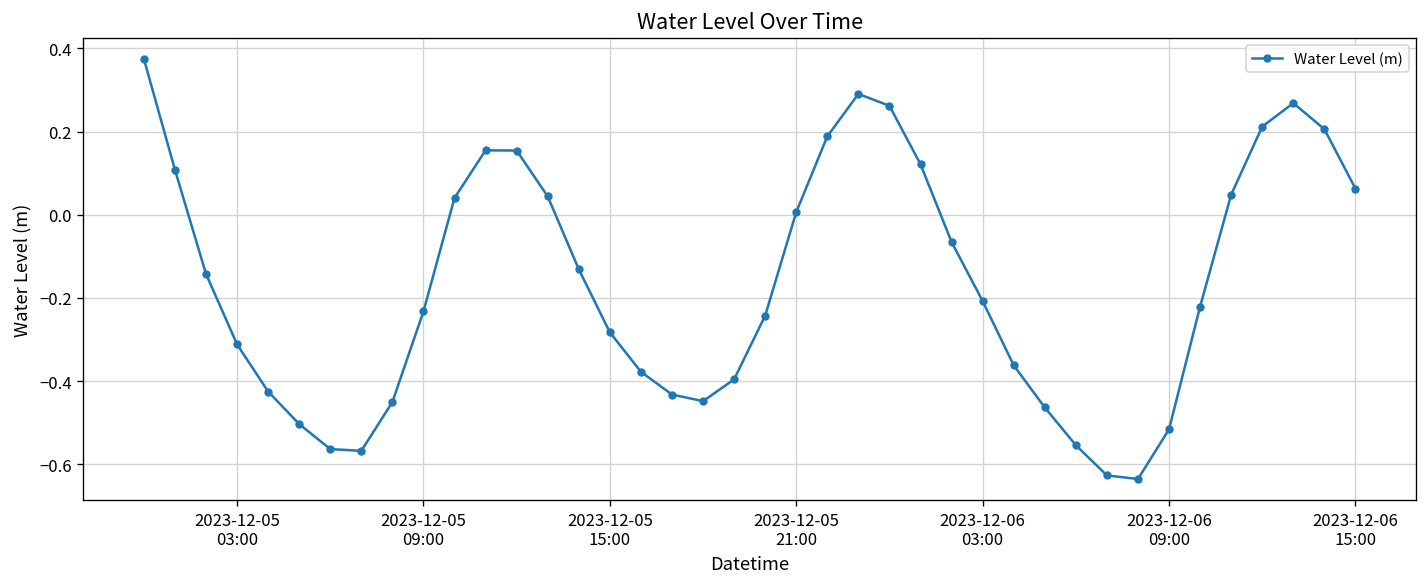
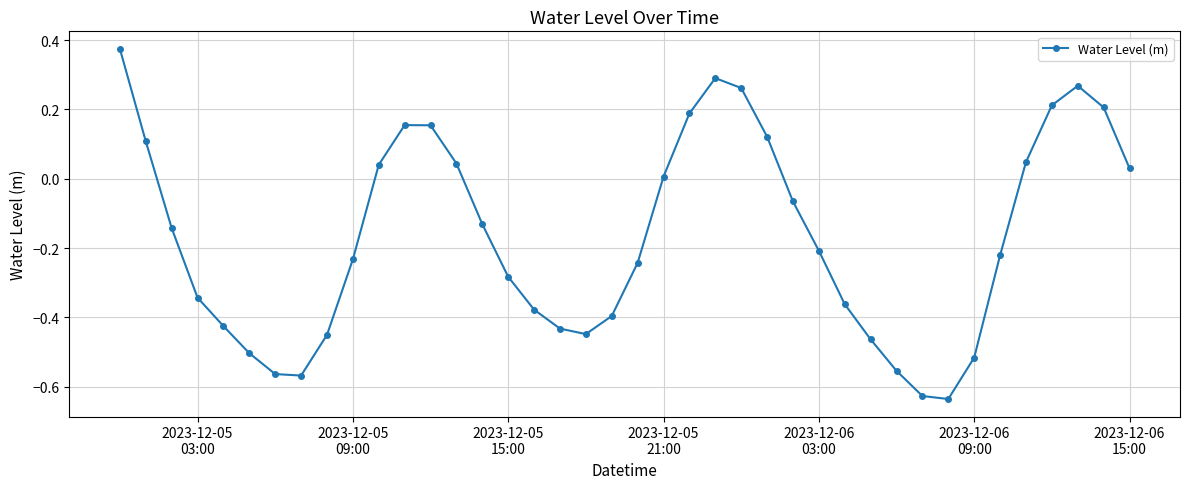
2023-12-05 03:00: -0.31 -> -0.34
2023-12-06 15:00: 0.06 -> 0.03
